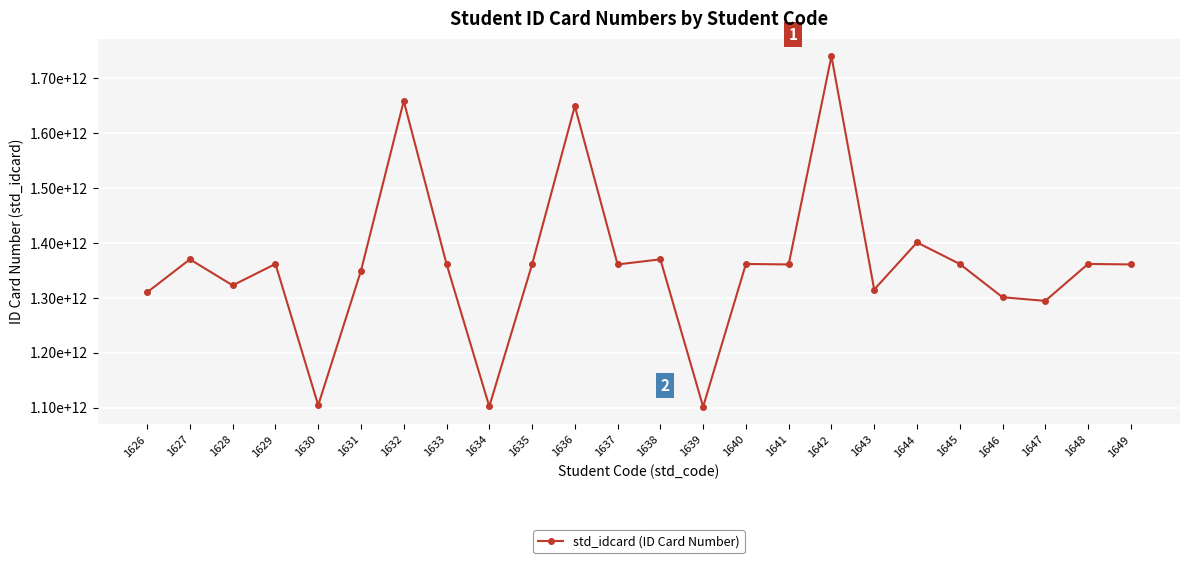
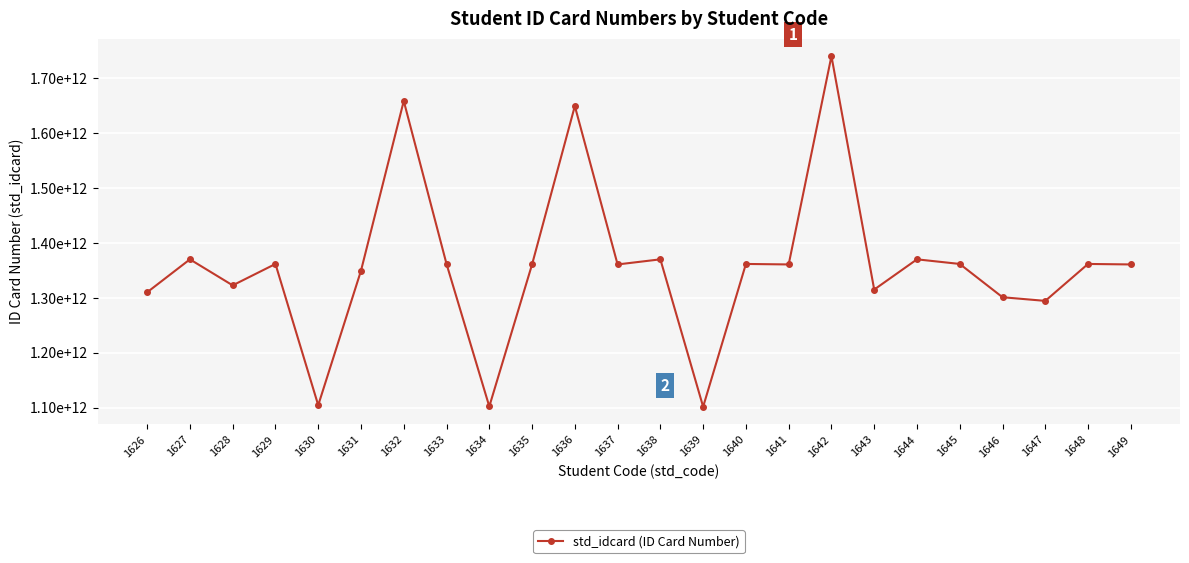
1644: 1400000000000 -> 1370000000000
